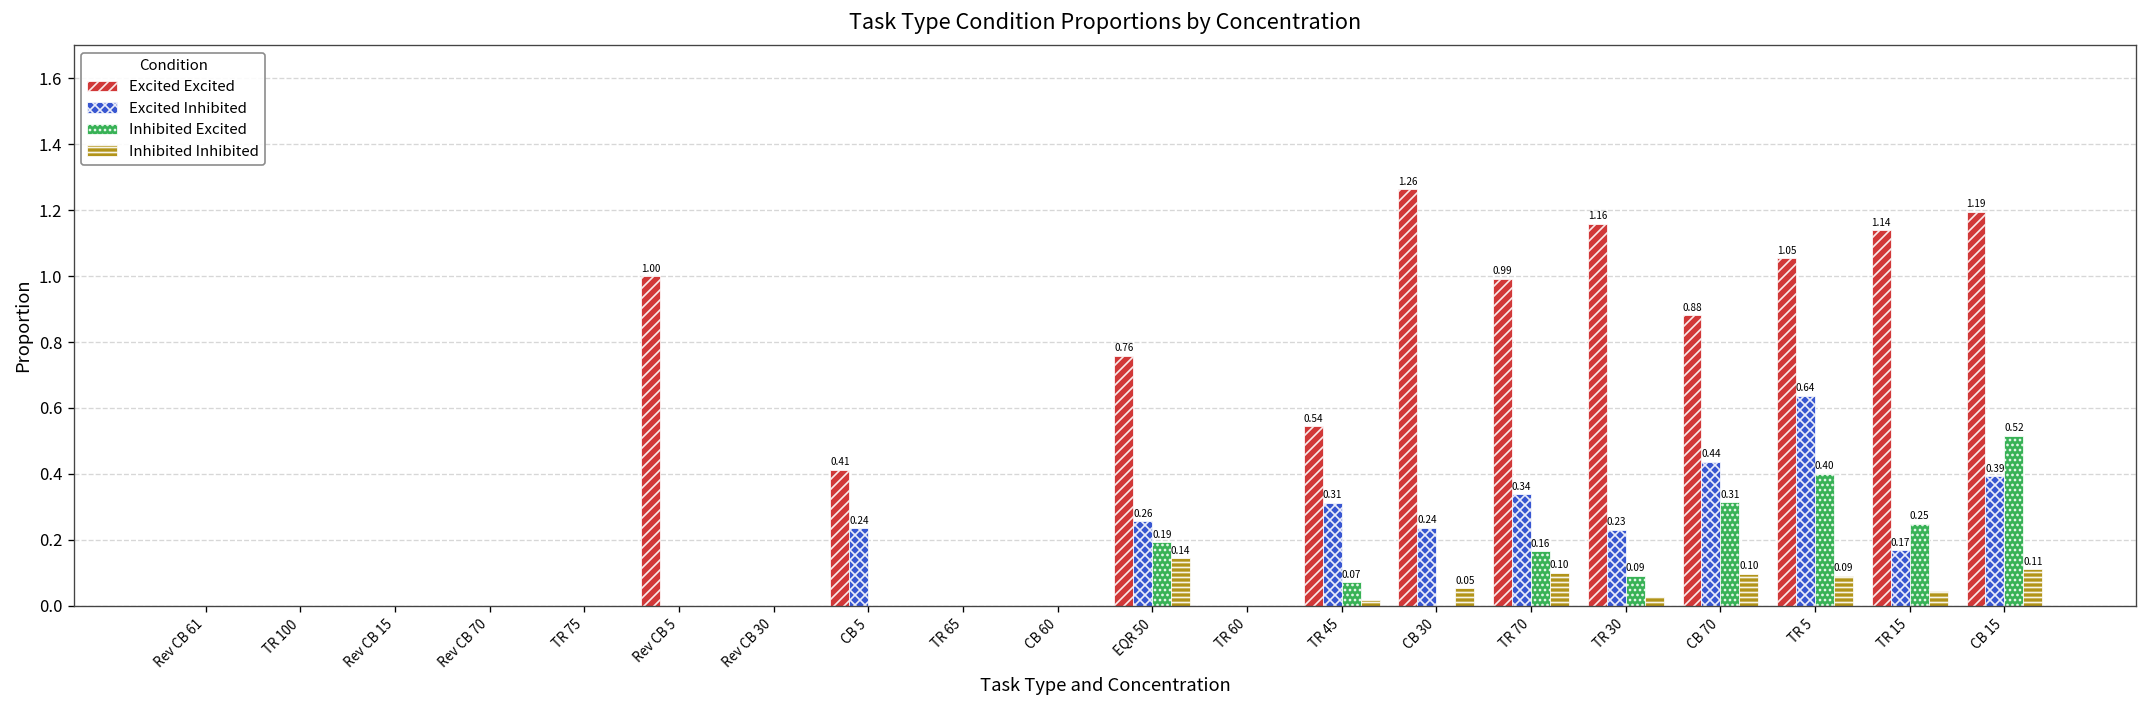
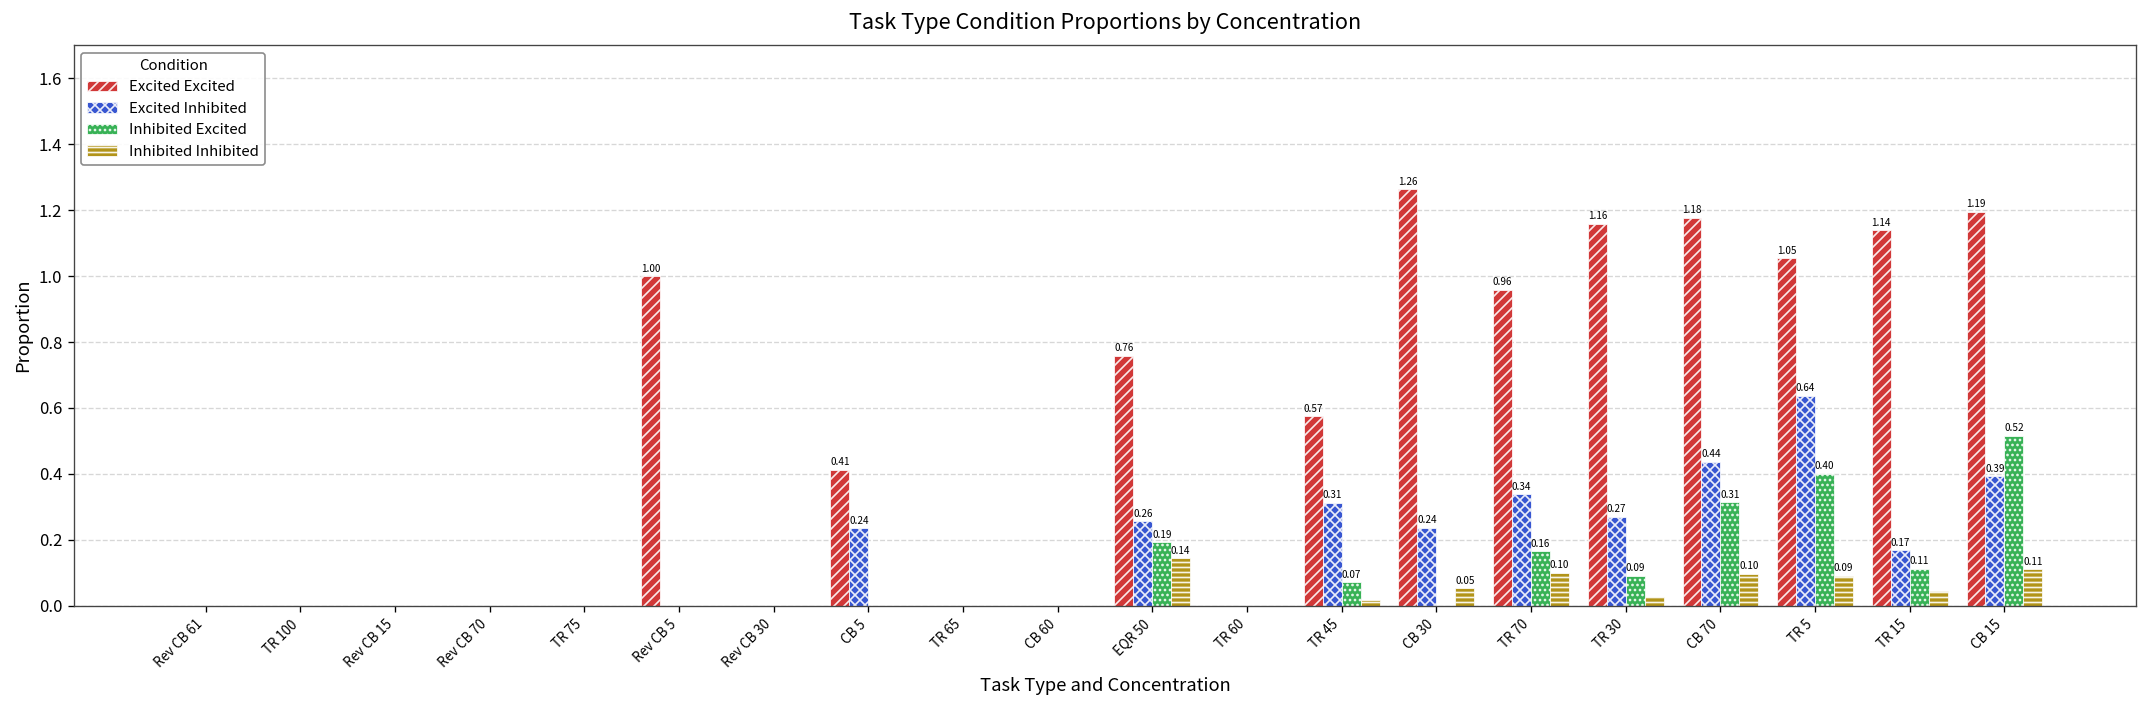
Excited Excited, TR 45: 0.54 -> 0.57
Excited Excited, TR 70: 0.99 -> 0.96
Excited Inhibited, TR 30: 0.23 -> 0.27
Excited Excited, CB 70: 0.88 -> 1.18
Inhibited Excited, TR 15: 0.25 -> 0.11
